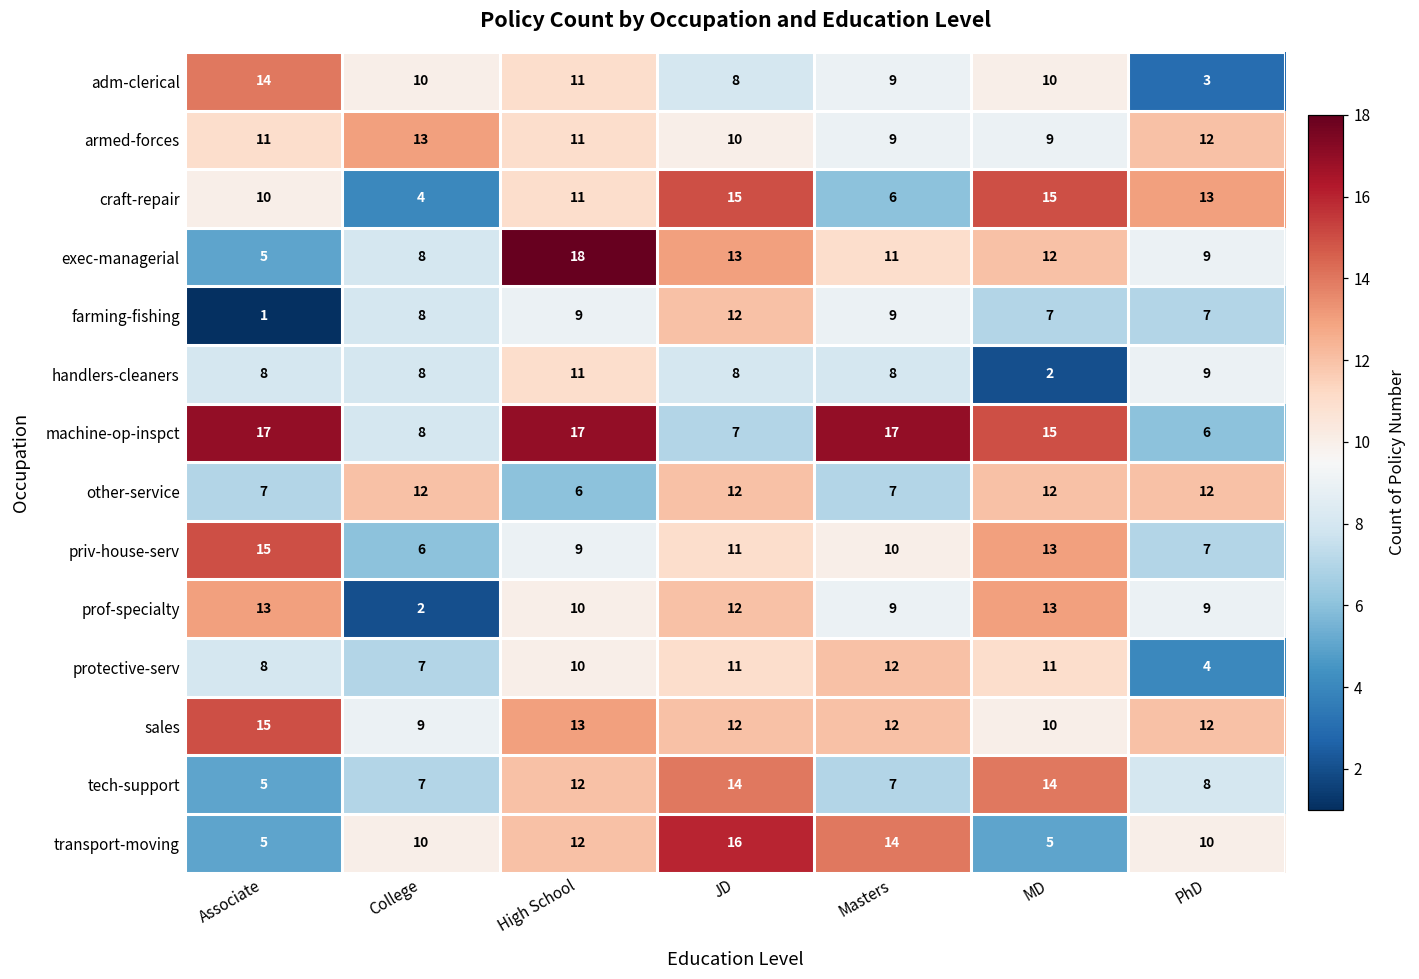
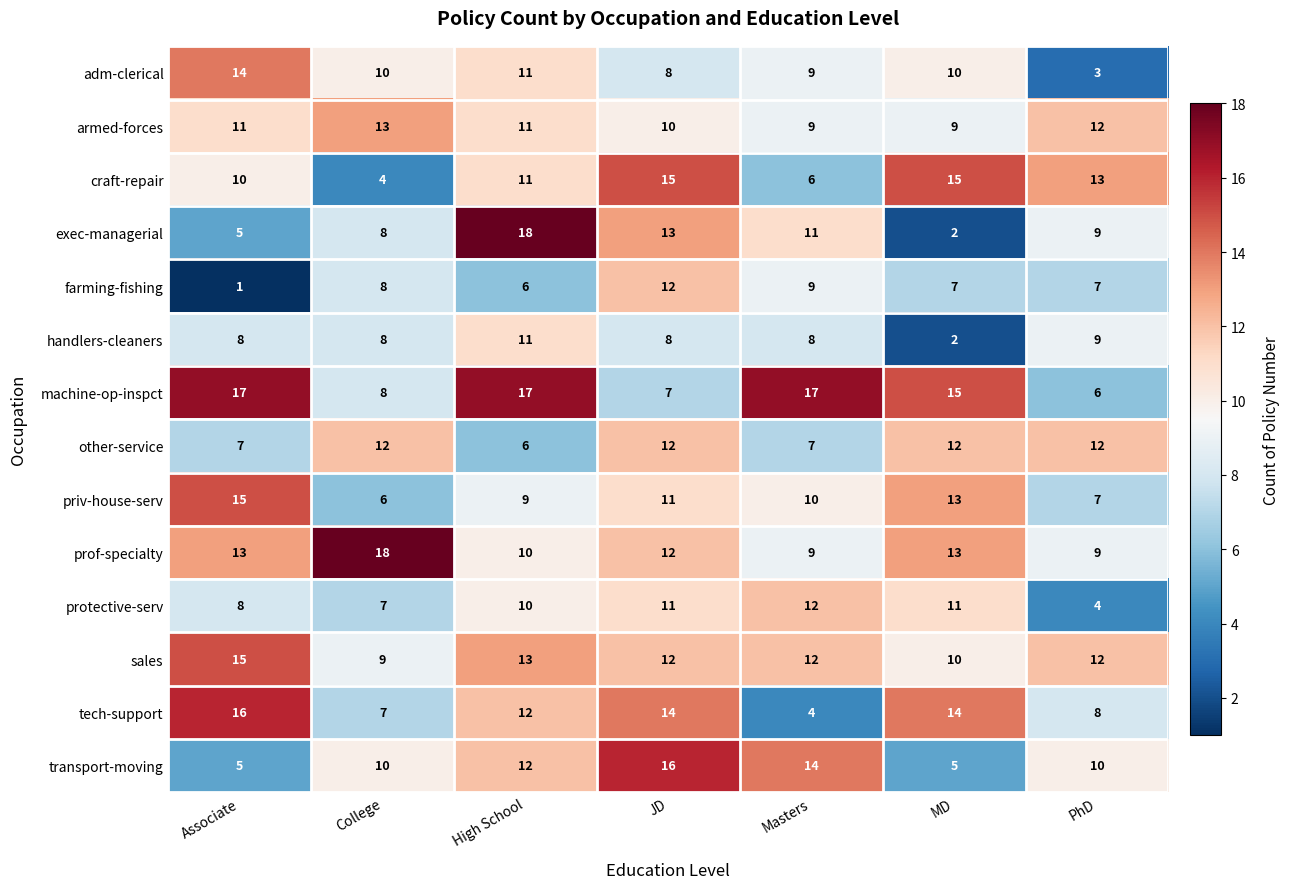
exec-managerial, MD: 12 -> 2
farming-fishing, High School: 9 -> 6
prof-specialty, College: 2 -> 18
tech-support, Associate: 5 -> 16
tech-support, Masters: 7 -> 4
